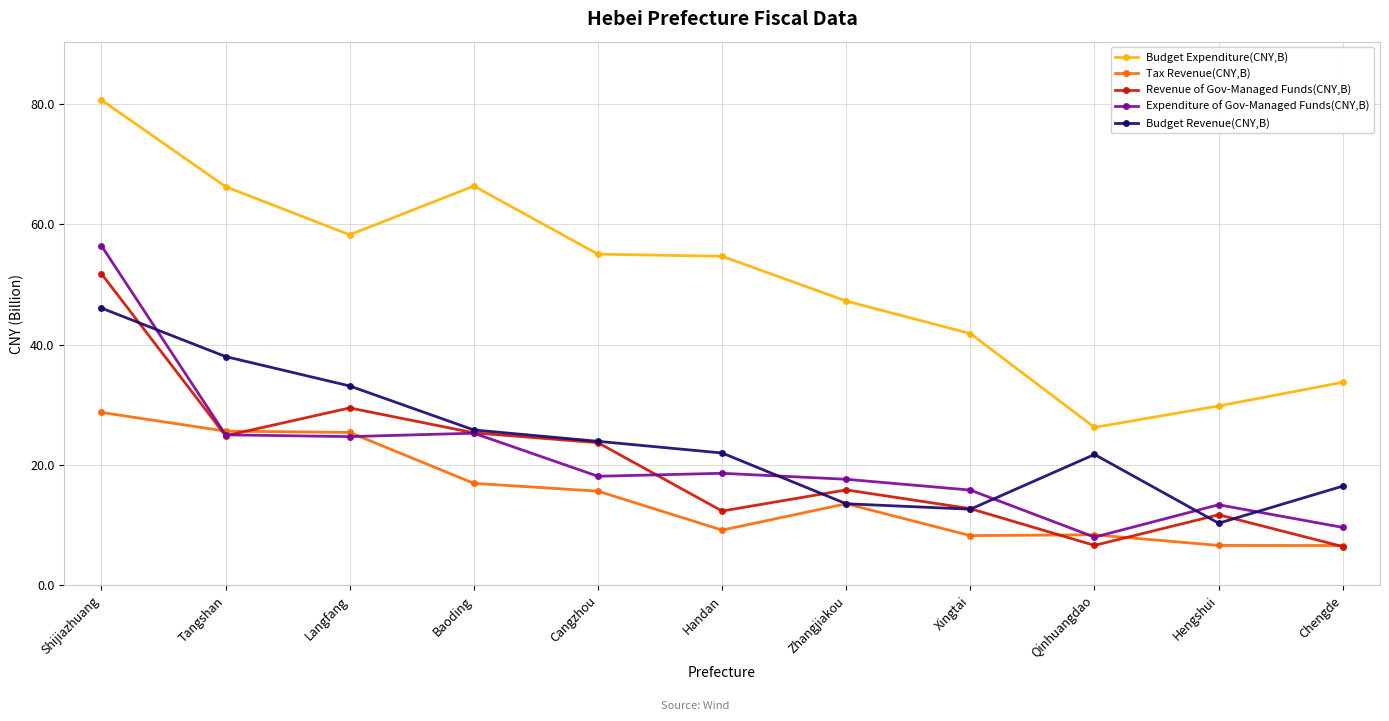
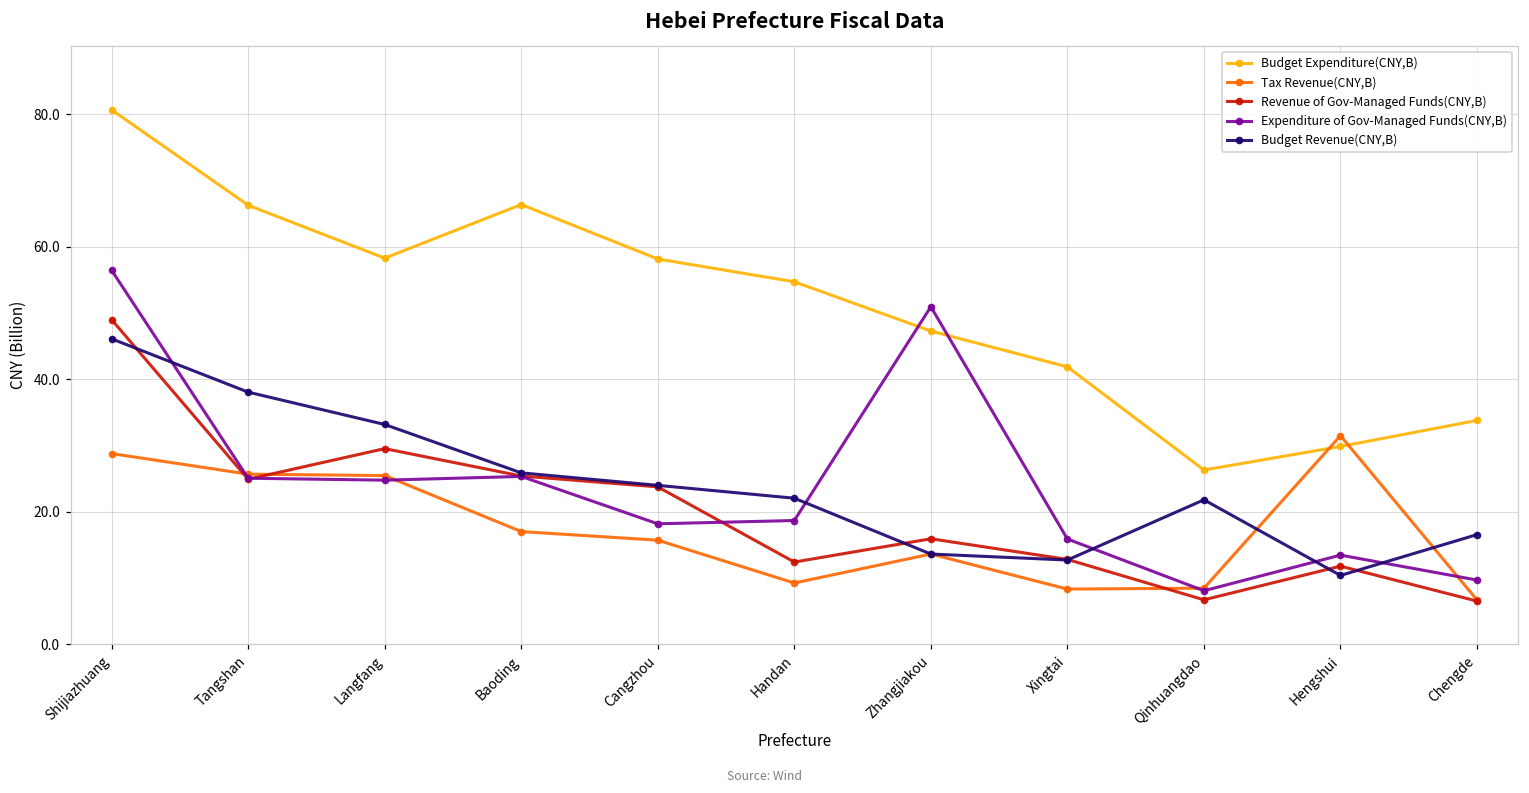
Revenue of Gov-Managed Funds(CNY,B), Shijiazhuang: 52 -> 49
Budget Expenditure(CNY,B), Cangzhou: 55 -> 58
Expenditure of Gov-Managed Funds(CNY,B), Zhangjiakou: 18 -> 51
Tax Revenue(CNY,B), Hengshui: 7 -> 31
